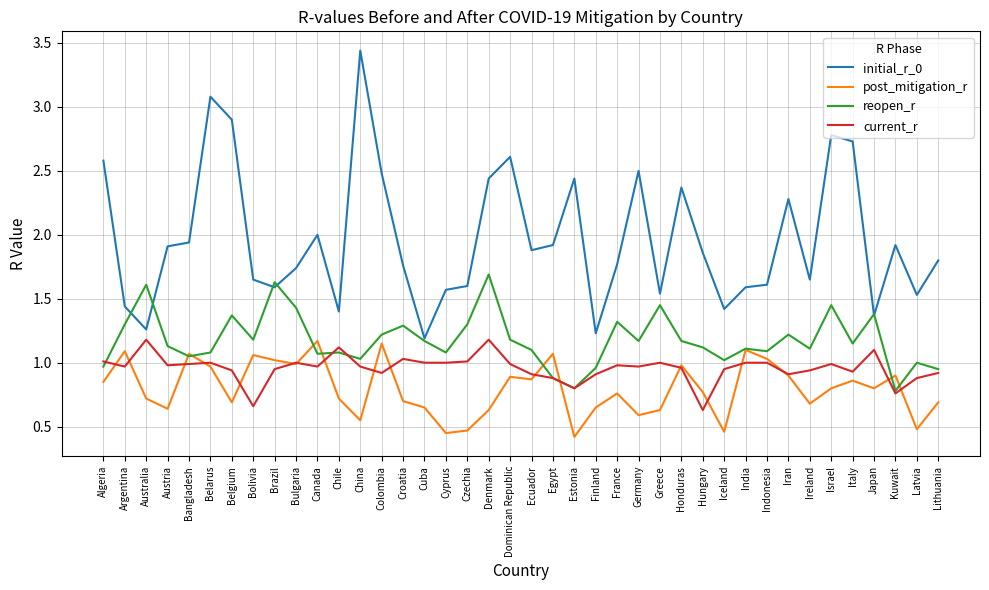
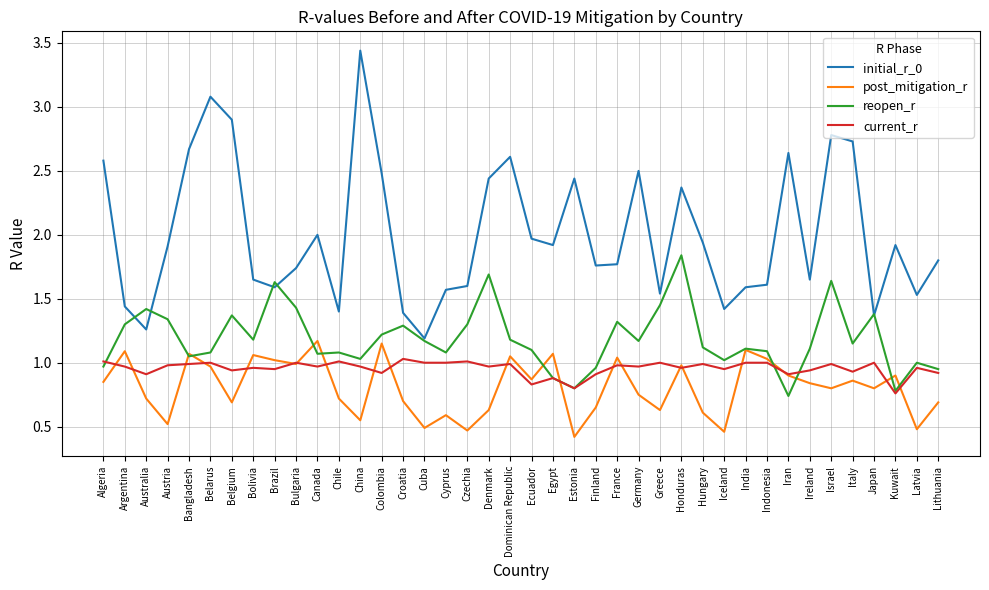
reopen_r, Australia: 1.61 -> 1.42
current_r, Australia: 1.18 -> 0.91
post_mitigation_r, Austria: 0.64 -> 0.52
reopen_r, Austria: 1.13 -> 1.34
initial_r_0, Bangladesh: 1.94 -> 2.67
current_r, Bolivia: 0.66 -> 0.96
current_r, Chile: 1.12 -> 1.01
initial_r_0, Croatia: 1.76 -> 1.39
post_mitigation_r, Cuba: 0.65 -> 0.49
post_mitigation_r, Cyprus: 0.45 -> 0.59
current_r, Denmark: 1.18 -> 0.97
post_mitigation_r, Dominican Republic: 0.89 -> 1.05
initial_r_0, Ecuador: 1.88 -> 1.97
current_r, Ecuador: 0.91 -> 0.83
initial_r_0, Finland: 1.23 -> 1.76
post_mitigation_r, France: 0.76 -> 1.04
post_mitigation_r, Germany: 0.59 -> 0.75
reopen_r, Honduras: 1.17 -> 1.84
initial_r_0, Hungary: 1.86 -> 1.94
post_mitigation_r, Hungary: 0.77 -> 0.61
current_r, Hungary: 0.63 -> 0.99
initial_r_0, Iran: 2.28 -> 2.64
reopen_r, Iran: 1.22 -> 0.74
post_mitigation_r, Ireland: 0.68 -> 0.84
reopen_r, Israel: 1.45 -> 1.64
current_r, Japan: 1.1 -> 1.0
current_r, Latvia: 0.88 -> 0.96
